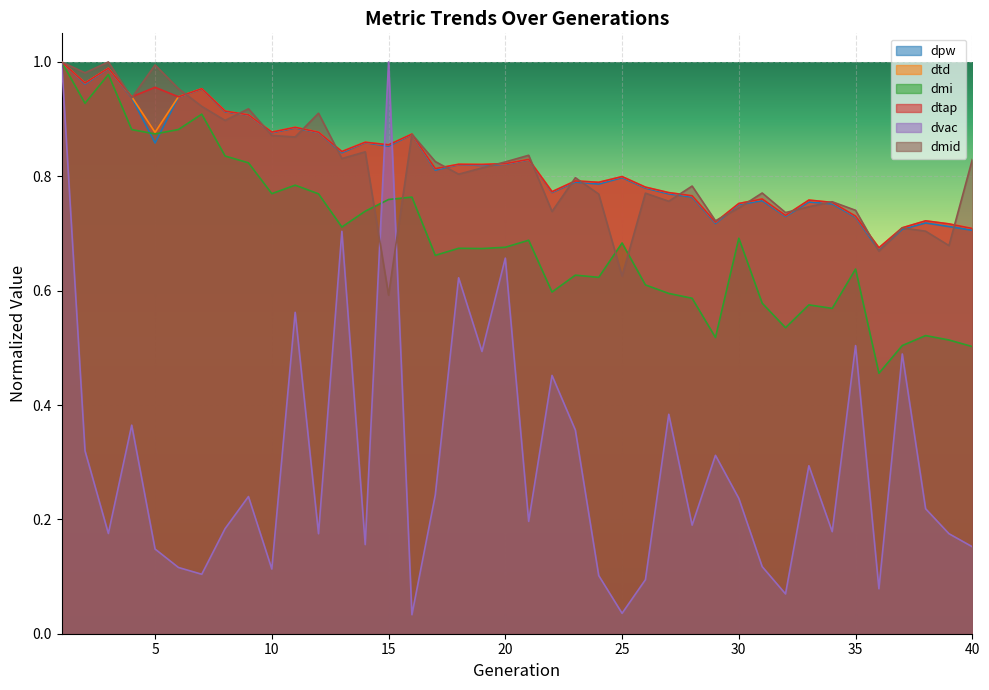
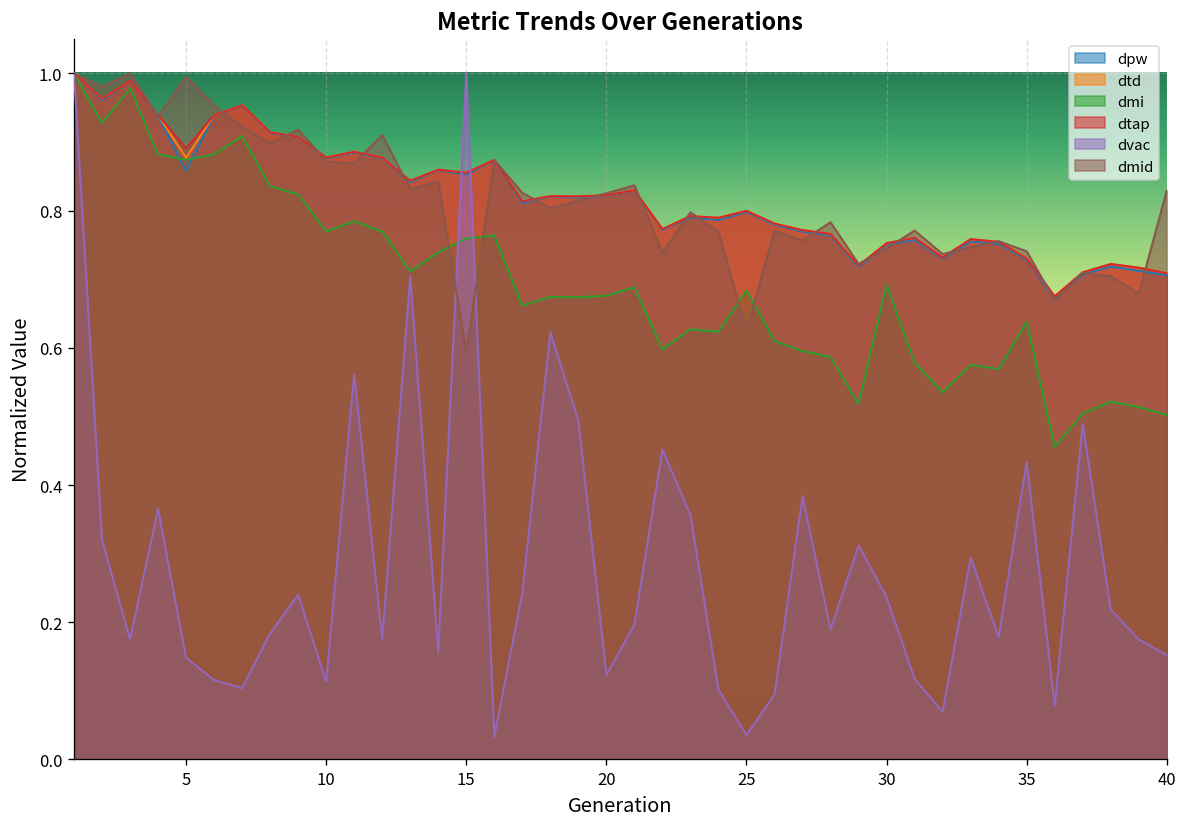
dtap, 5: 0.96 -> 0.89
dvac, 20: 0.66 -> 0.12
dvac, 35: 0.50 -> 0.43
